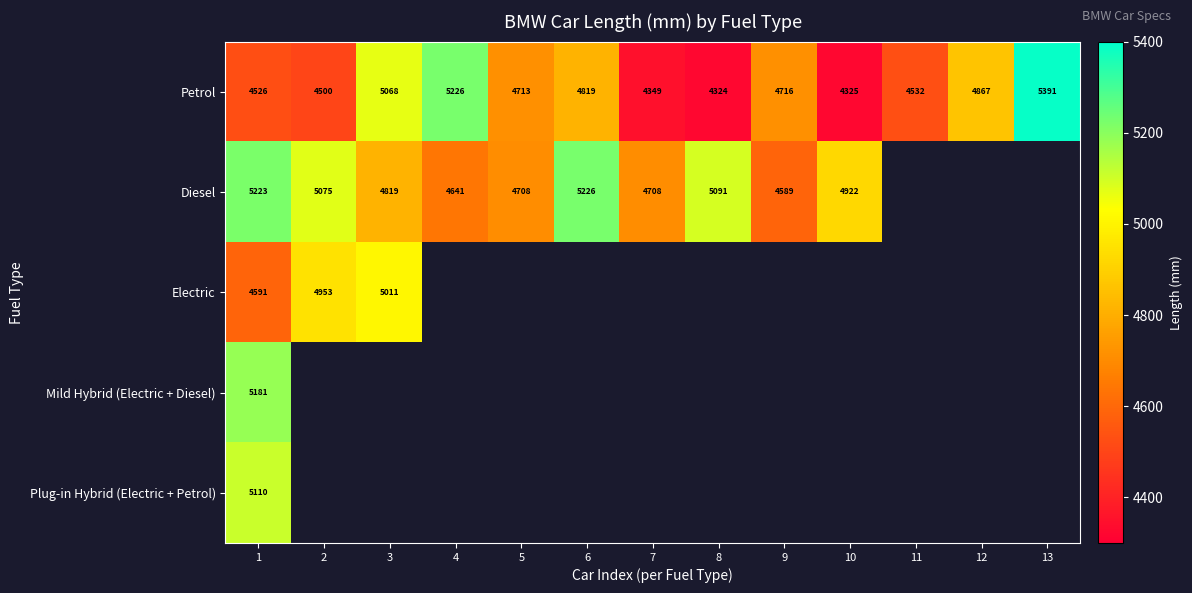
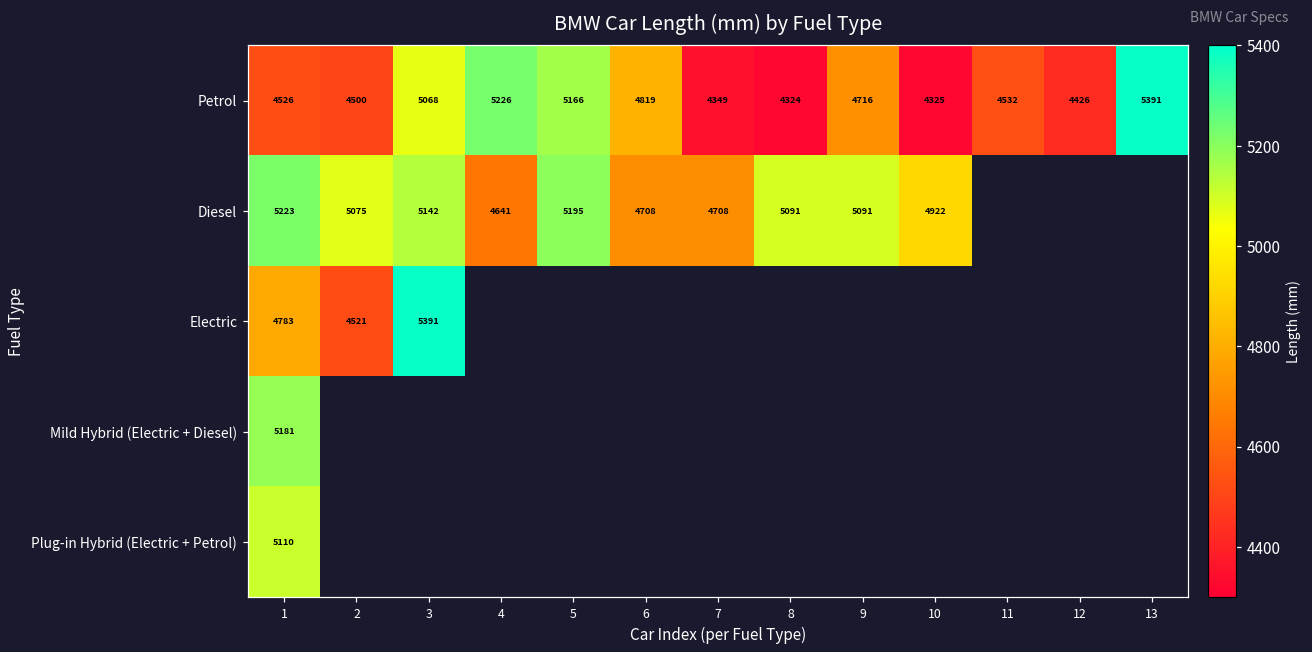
Petrol, 5: 4713 -> 5166
Petrol, 12: 4867 -> 4426
Diesel, 3: 4819 -> 5142
Diesel, 5: 4708 -> 5195
Diesel, 6: 5226 -> 4708
Diesel, 9: 4589 -> 5091
Electric, 1: 4591 -> 4783
Electric, 2: 4953 -> 4521
Electric, 3: 5011 -> 5391
